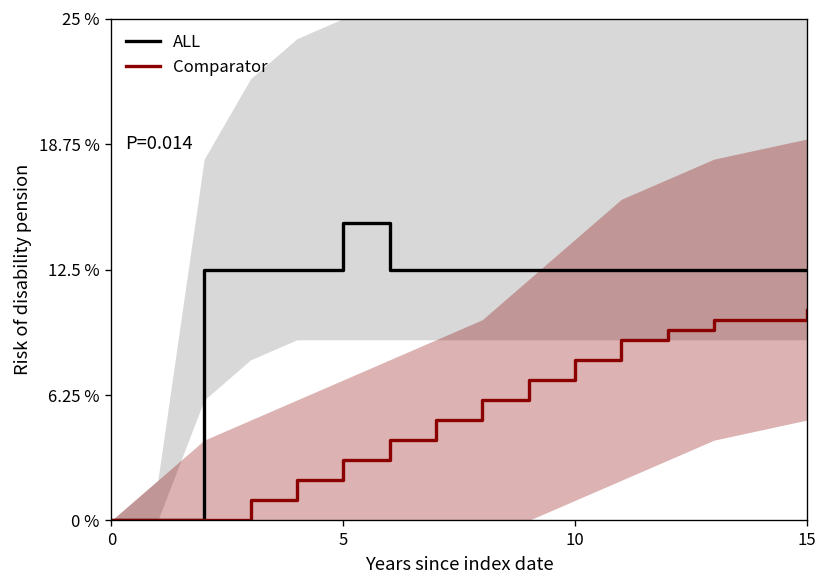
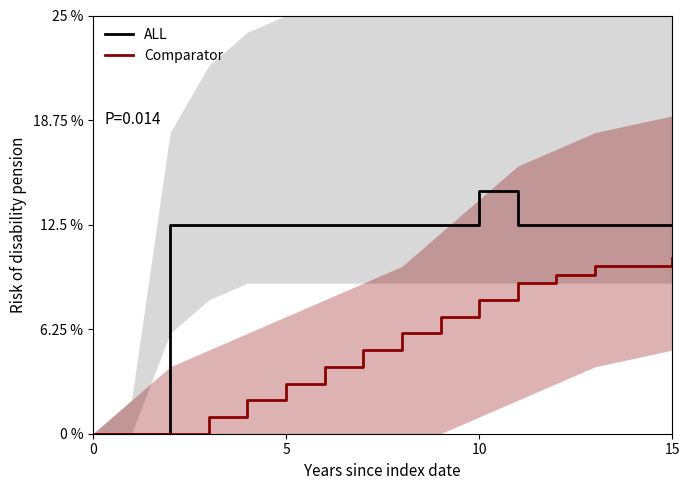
ALL, 5: 14.8 % -> 12.5 %
ALL, 10: 12.5 % -> 14.5 %
